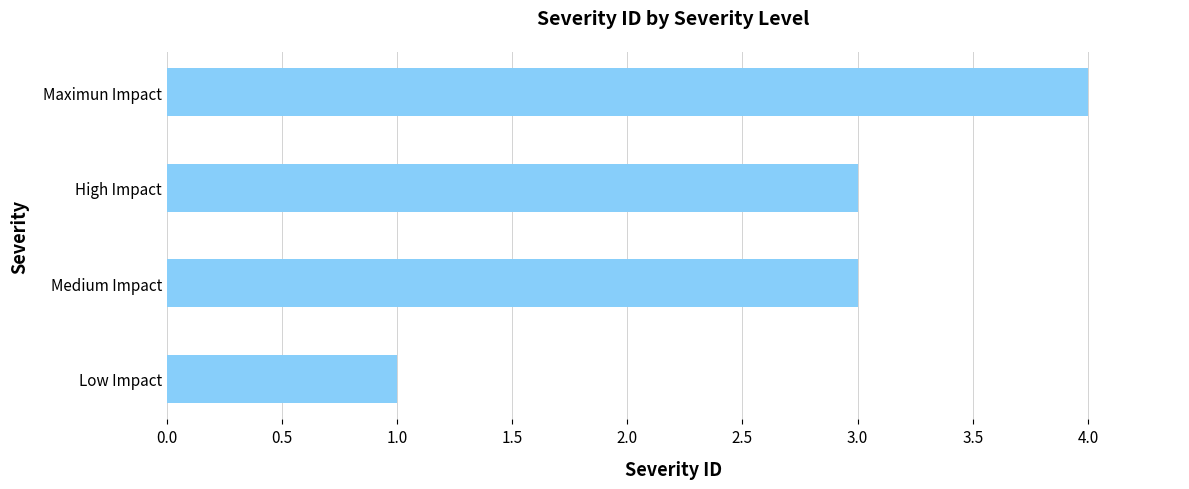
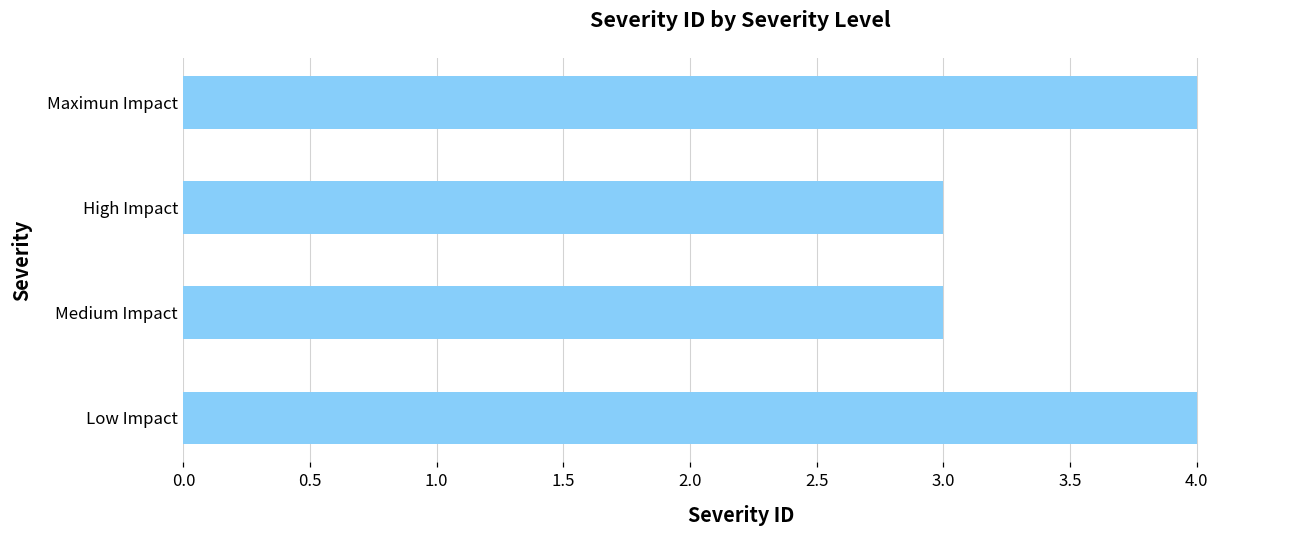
Low Impact: 1 -> 4
